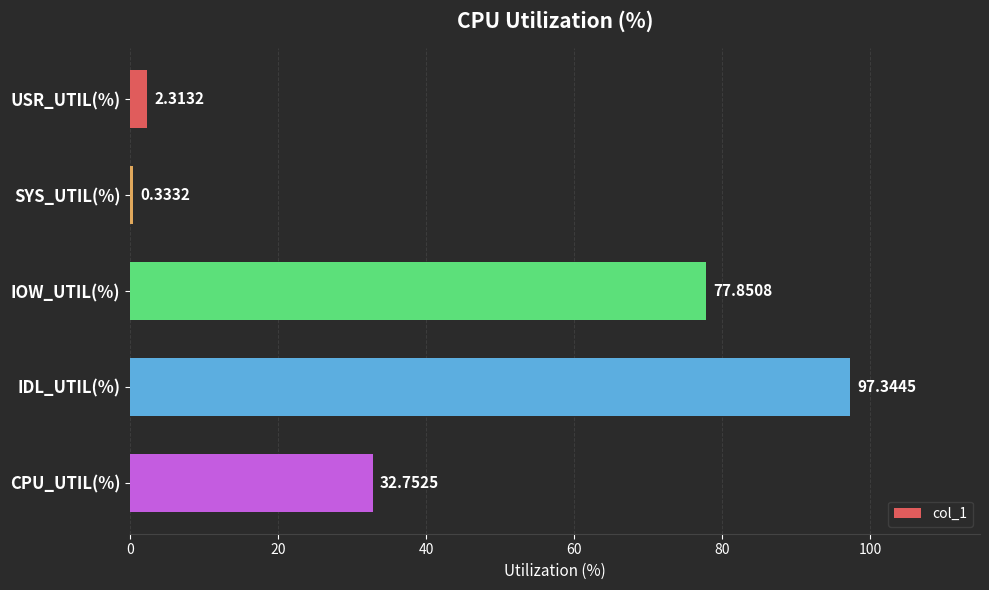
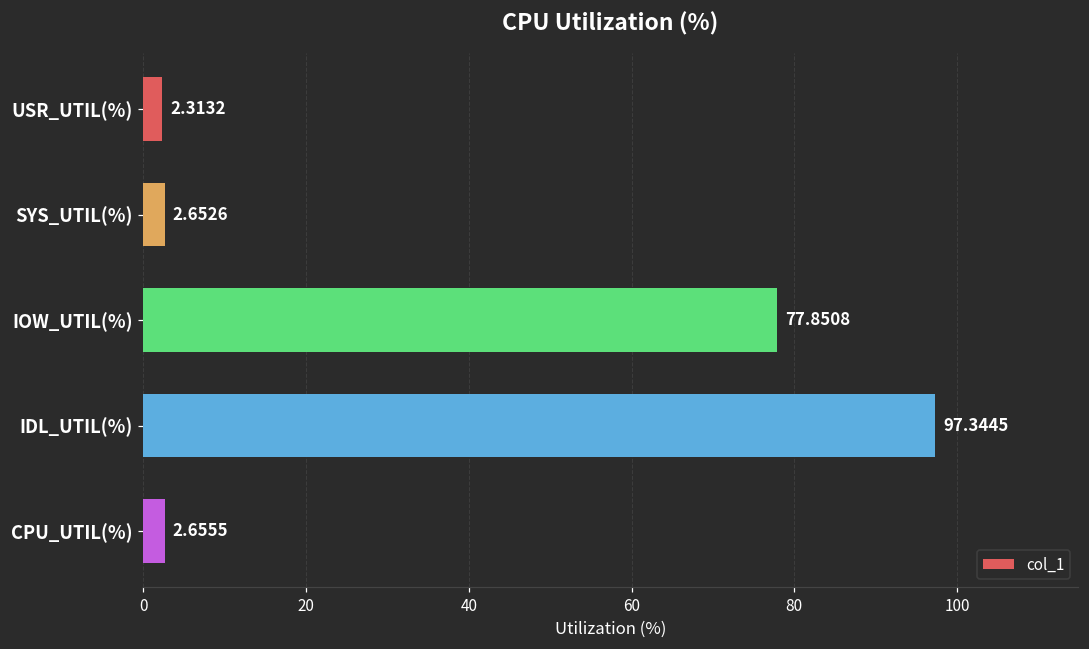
SYS_UTIL(%): 0.3332 -> 2.6526
CPU_UTIL(%): 32.7525 -> 2.6555
